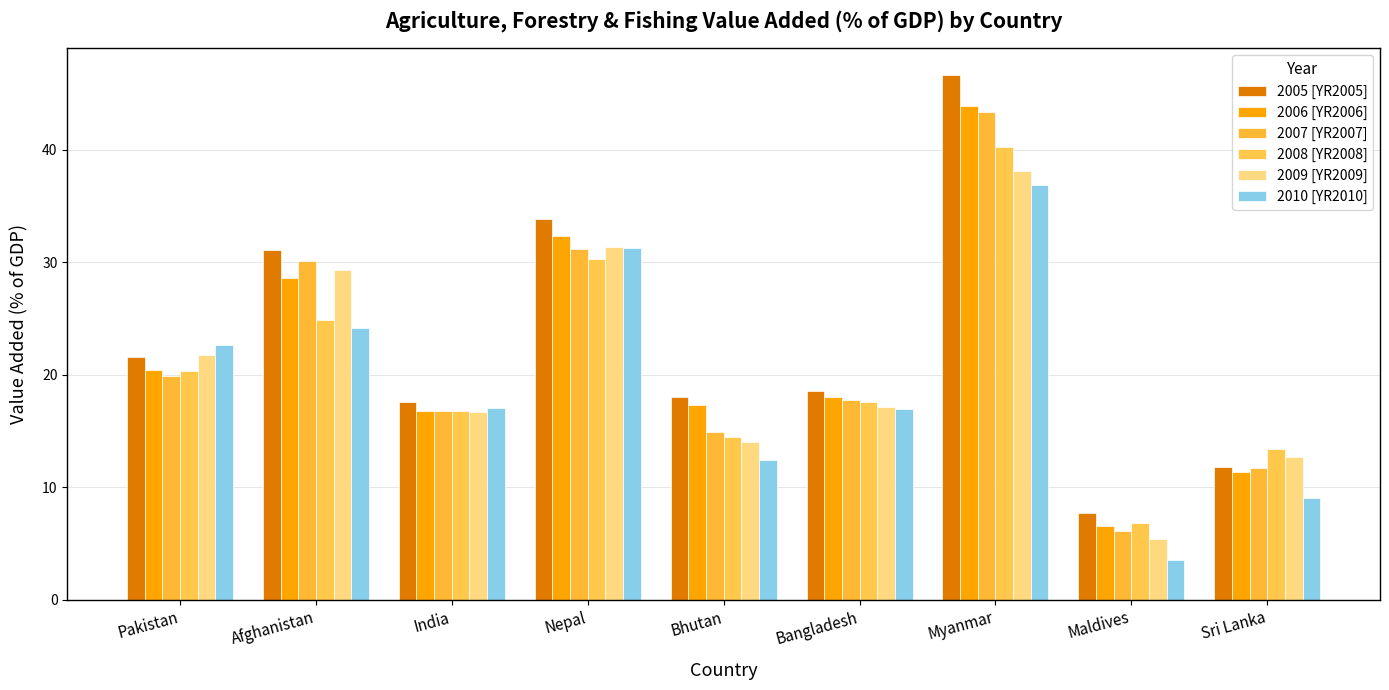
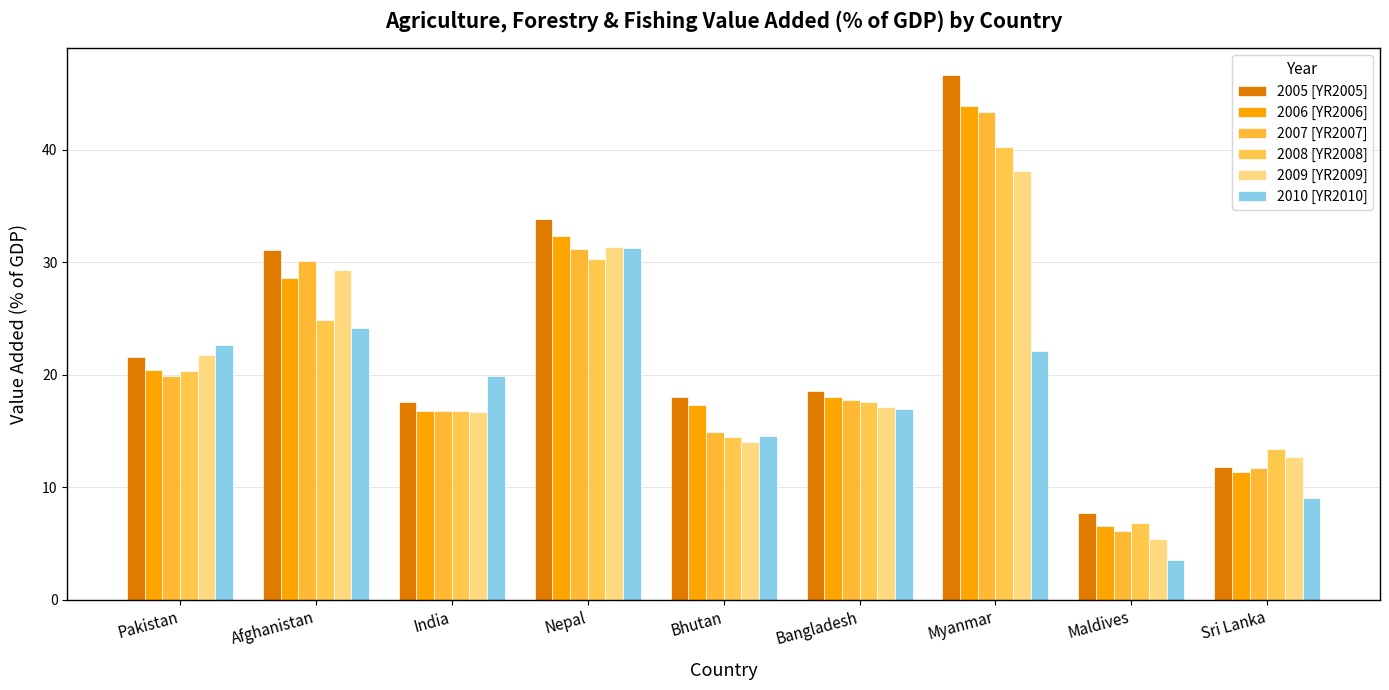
2010 [YR2010], India: 17.0 -> 19.9
2010 [YR2010], Bhutan: 12.4 -> 14.6
2010 [YR2010], Myanmar: 36.9 -> 22.1
